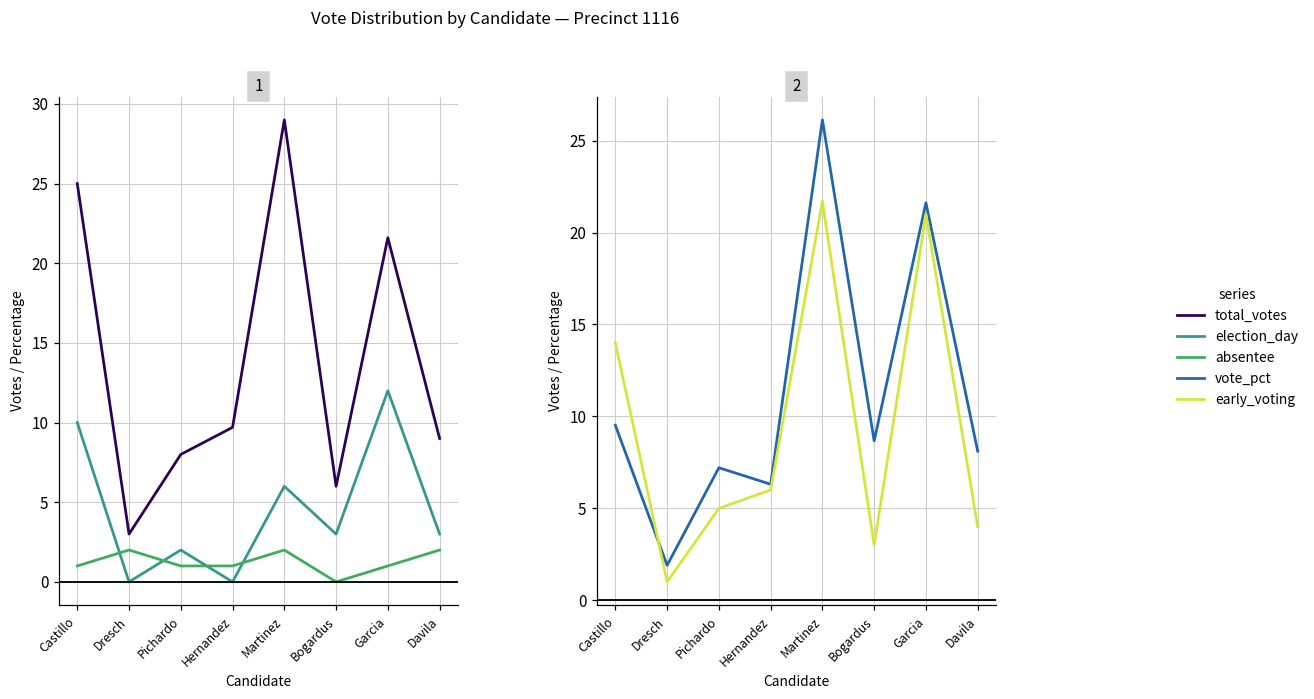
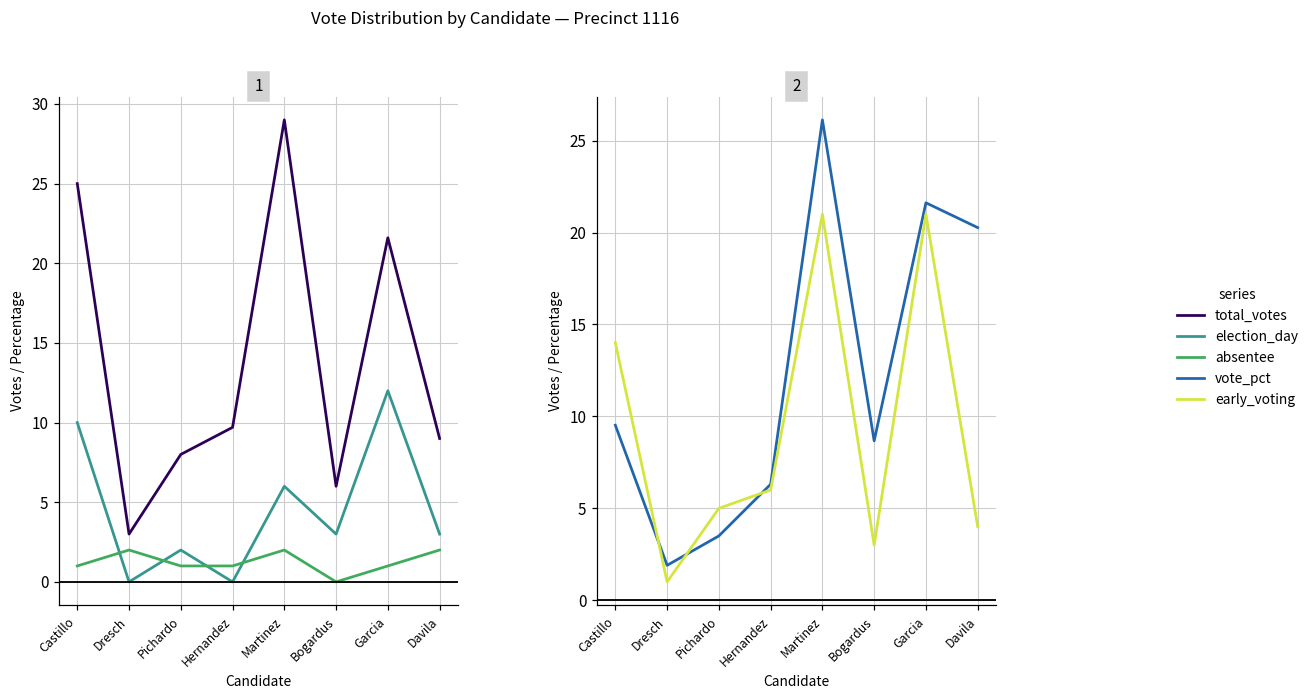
2, vote_pct, Pichardo: 7.2 -> 3.5
2, early_voting, Martinez: 21.7 -> 21.0
2, vote_pct, Davila: 8.1 -> 20.3
